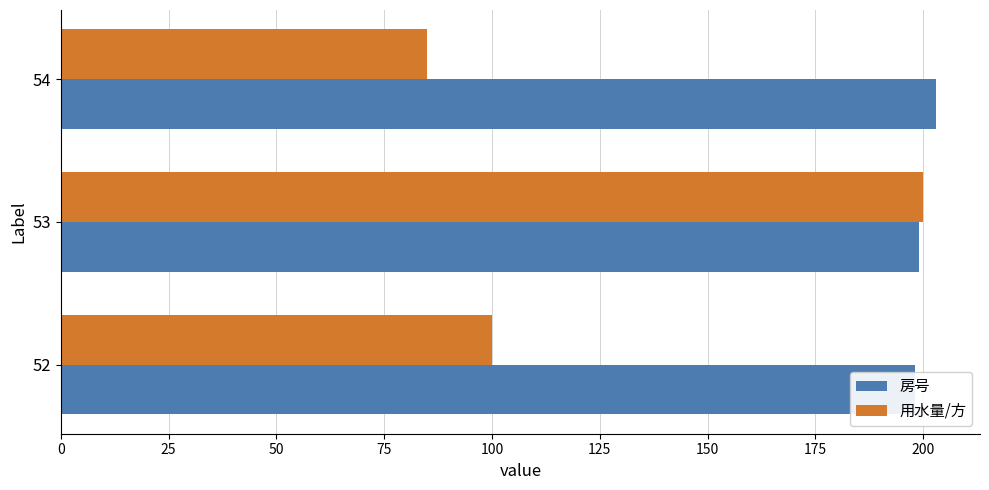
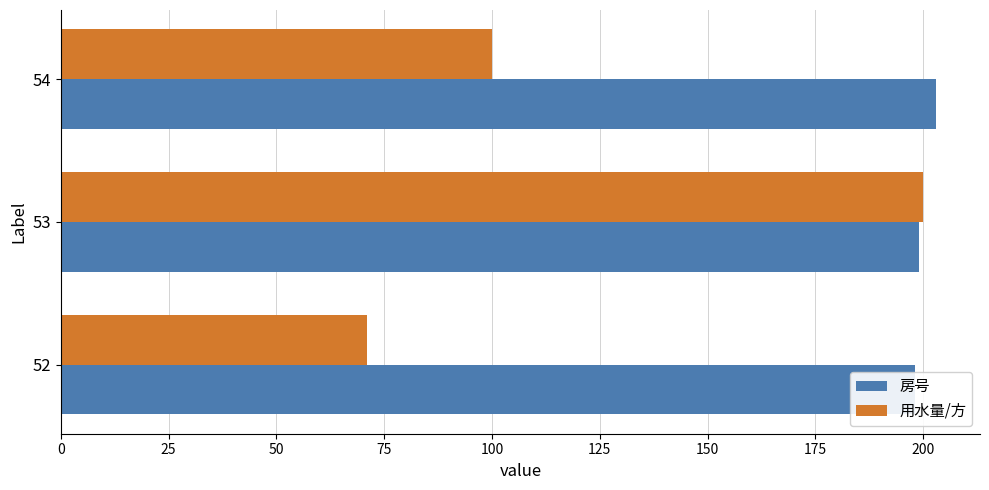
用水量/方, 54: 85 -> 100
用水量/方, 52: 100 -> 71
